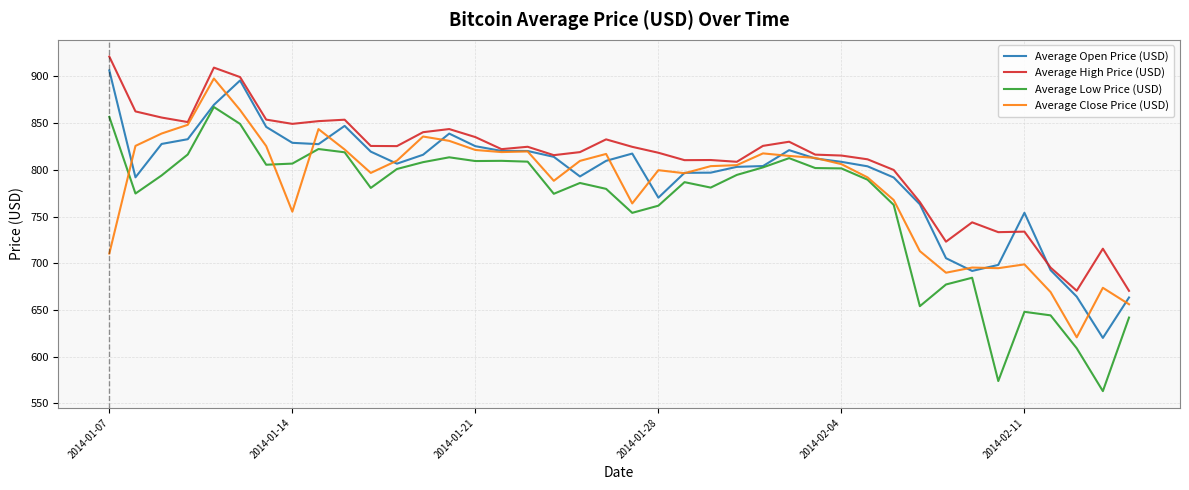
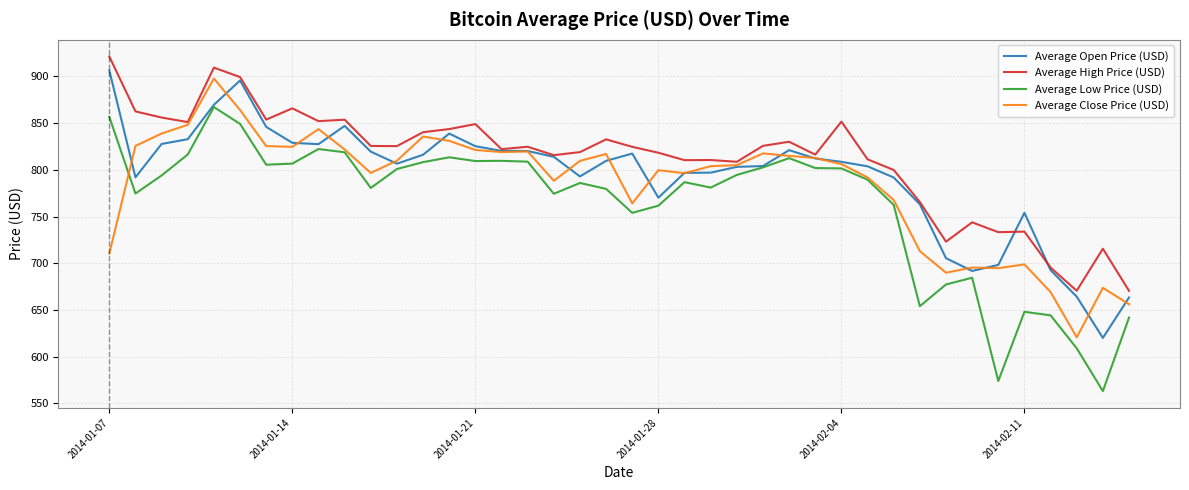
Average High Price (USD), 2014-01-14: 850 -> 870
Average Close Price (USD), 2014-01-14: 760 -> 820
Average High Price (USD), 2014-01-21: 840 -> 850
Average High Price (USD), 2014-02-04: 820 -> 850
